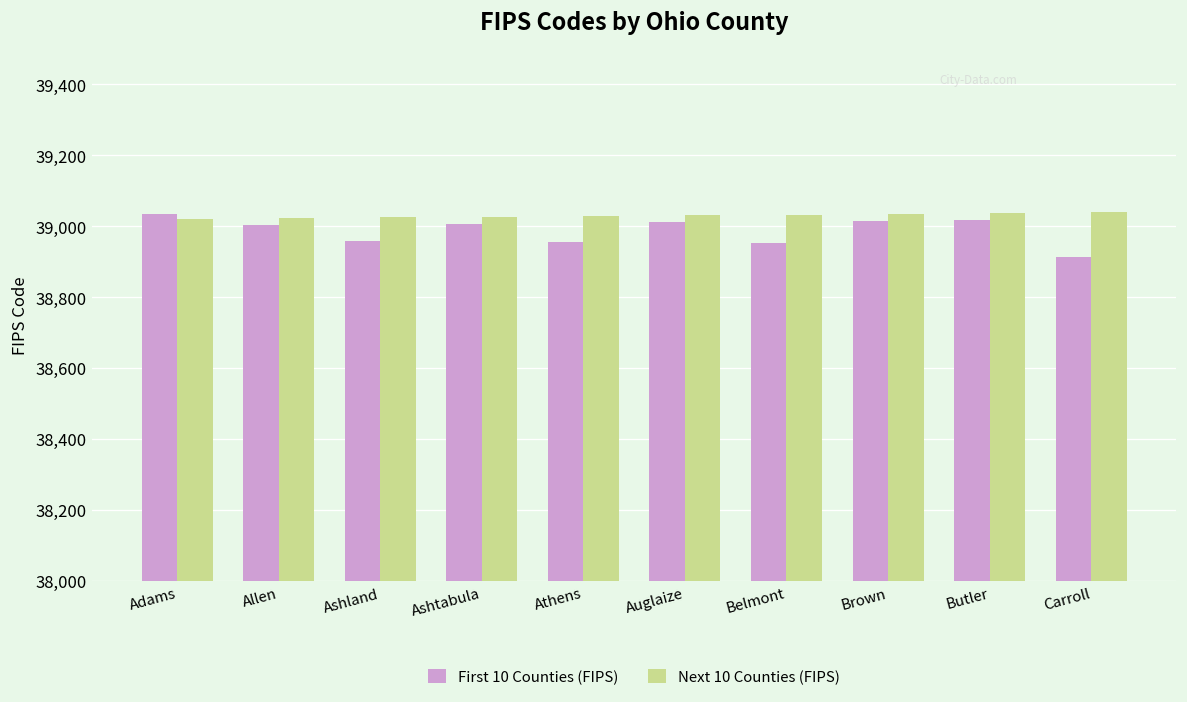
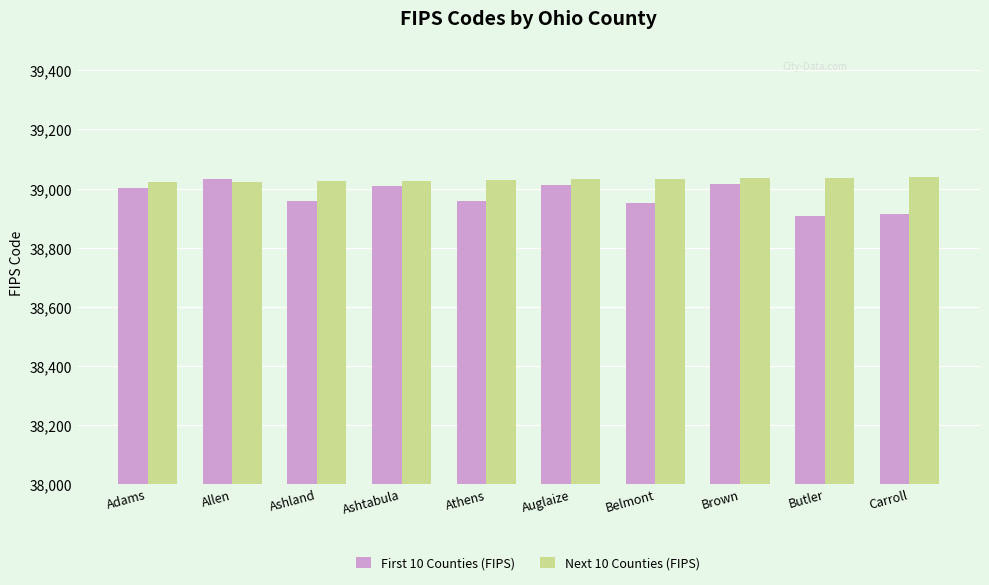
First 10 Counties (FIPS), Adams: 39,040 -> 39,000
First 10 Counties (FIPS), Allen: 39,000 -> 39,030
First 10 Counties (FIPS), Butler: 39,020 -> 38,910
